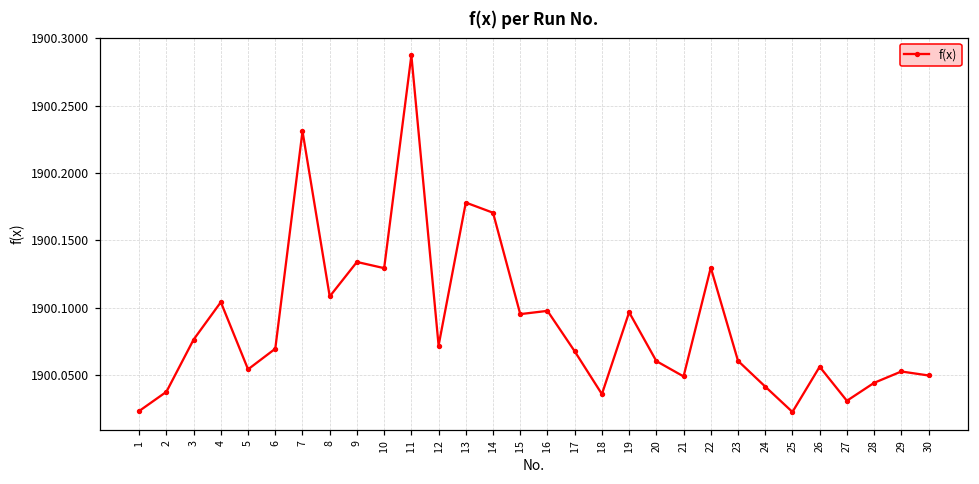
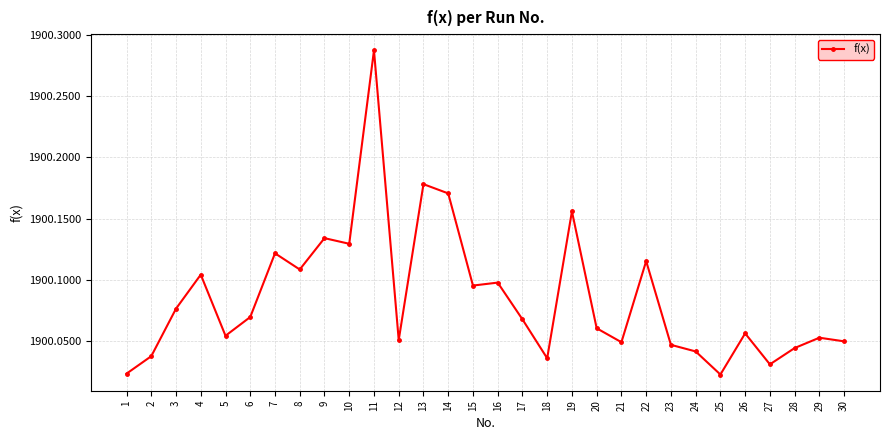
7: 1900.231 -> 1900.122
12: 1900.072 -> 1900.051
19: 1900.097 -> 1900.156
22: 1900.130 -> 1900.115
23: 1900.061 -> 1900.047
